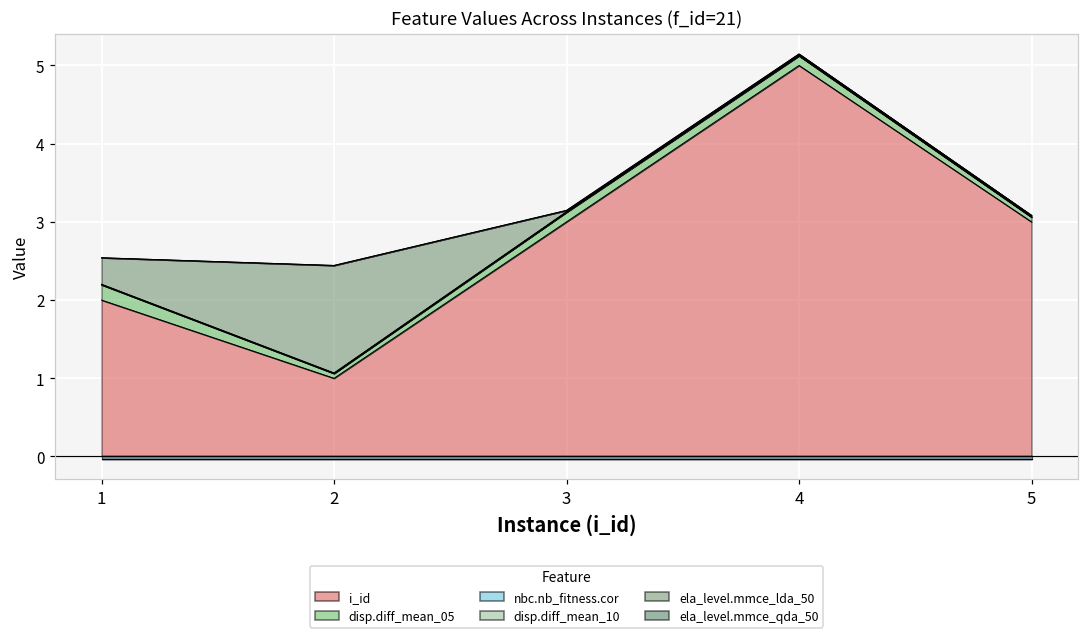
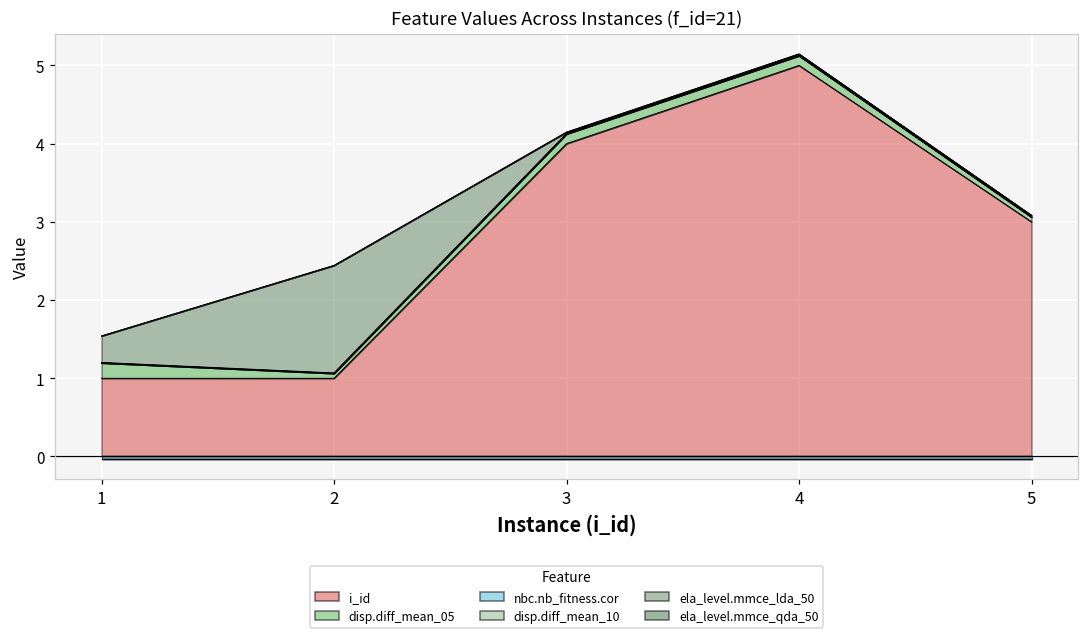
i_id, 1: 2 -> 1
i_id, 3: 3 -> 4
